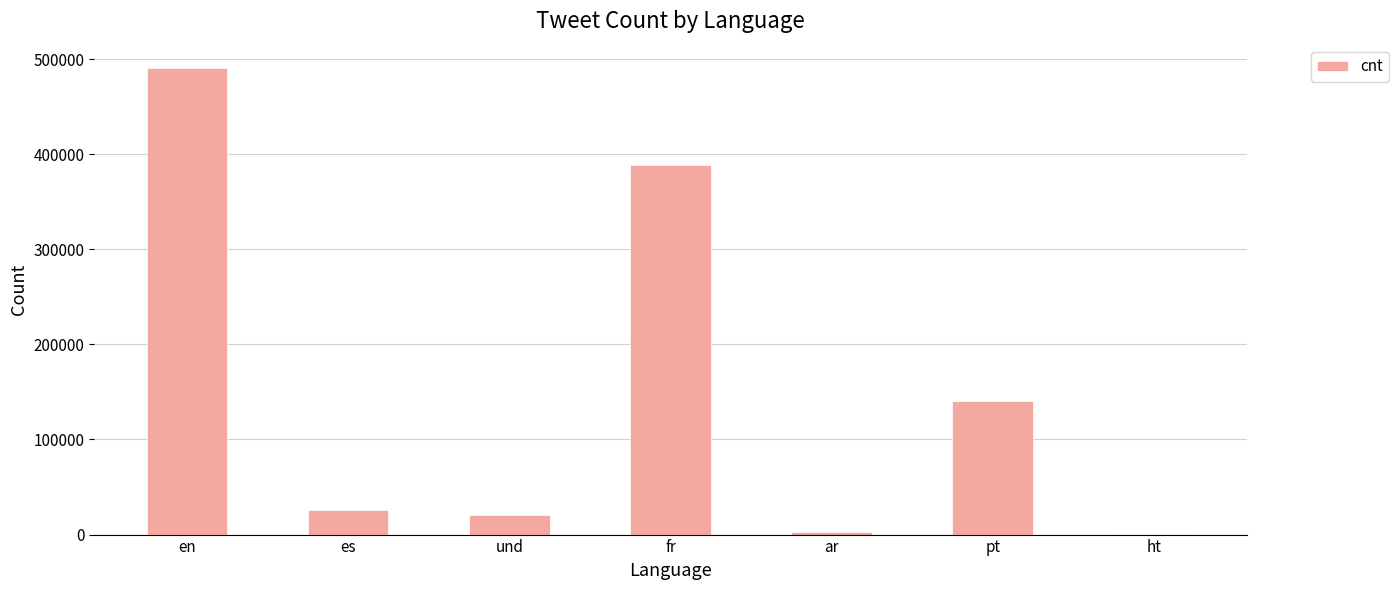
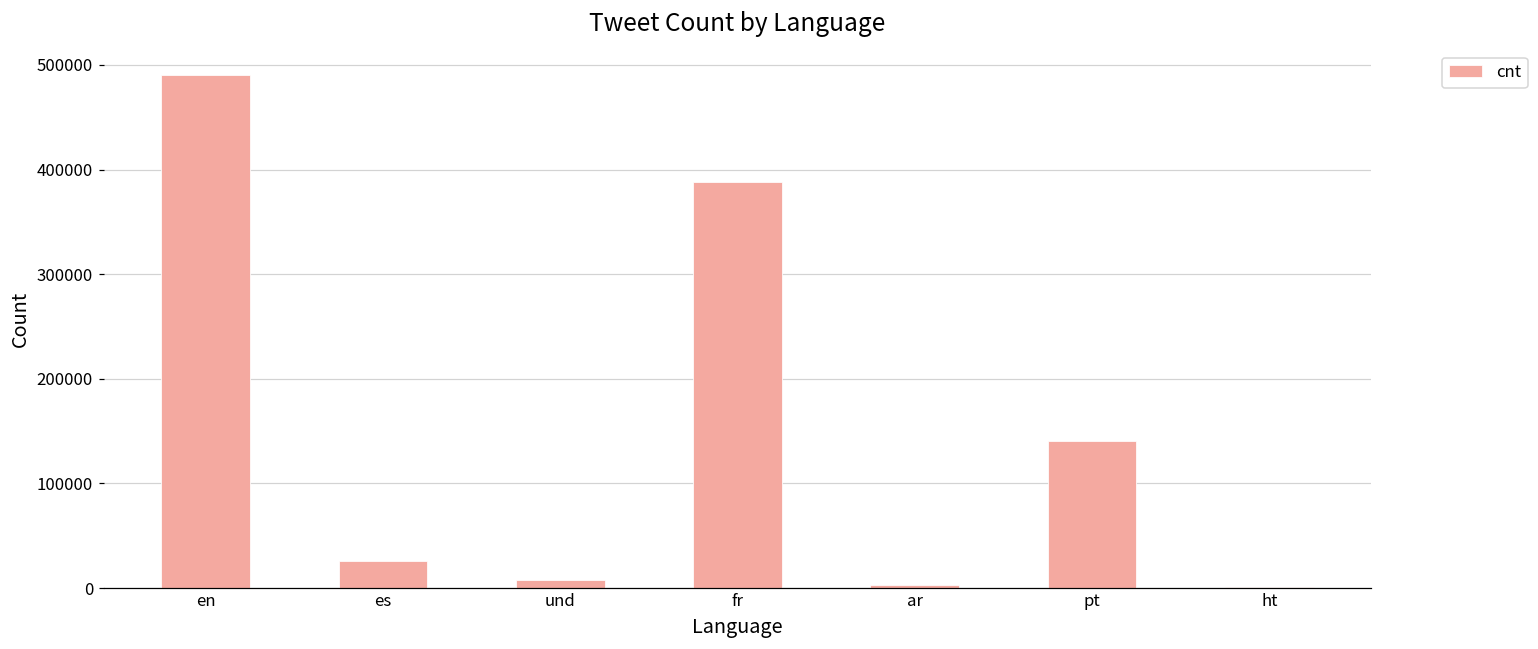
und: 20000 -> 10000
